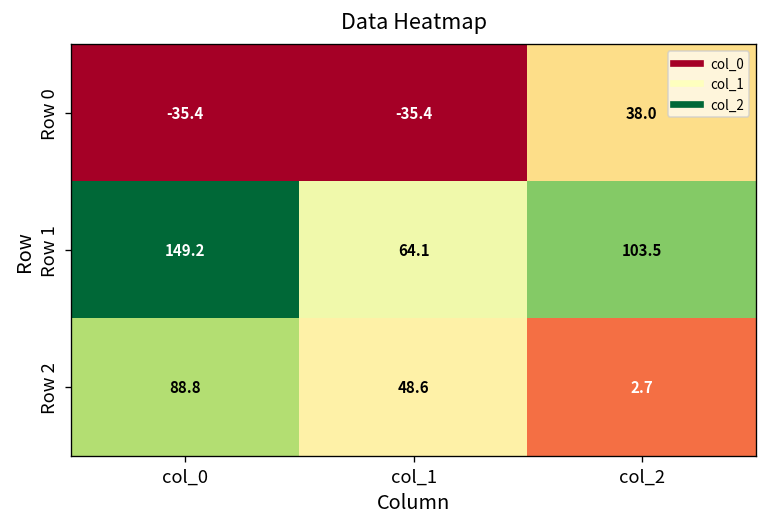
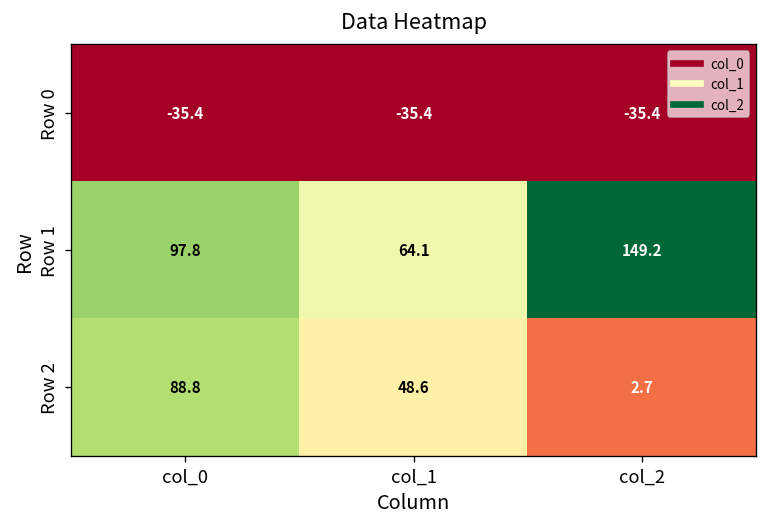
Row 0, col_2: 38.0 -> -35.4
Row 1, col_0: 149.2 -> 97.8
Row 1, col_2: 103.5 -> 149.2
